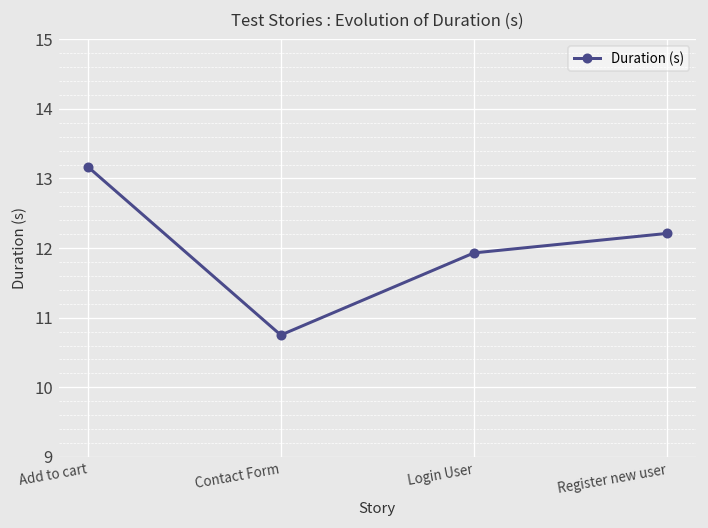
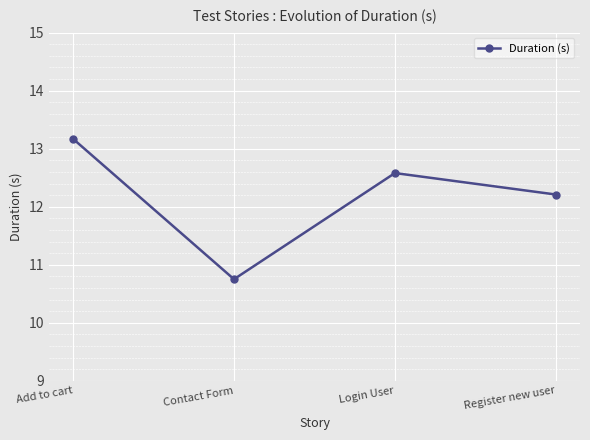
Login User: 11.9 -> 12.6
